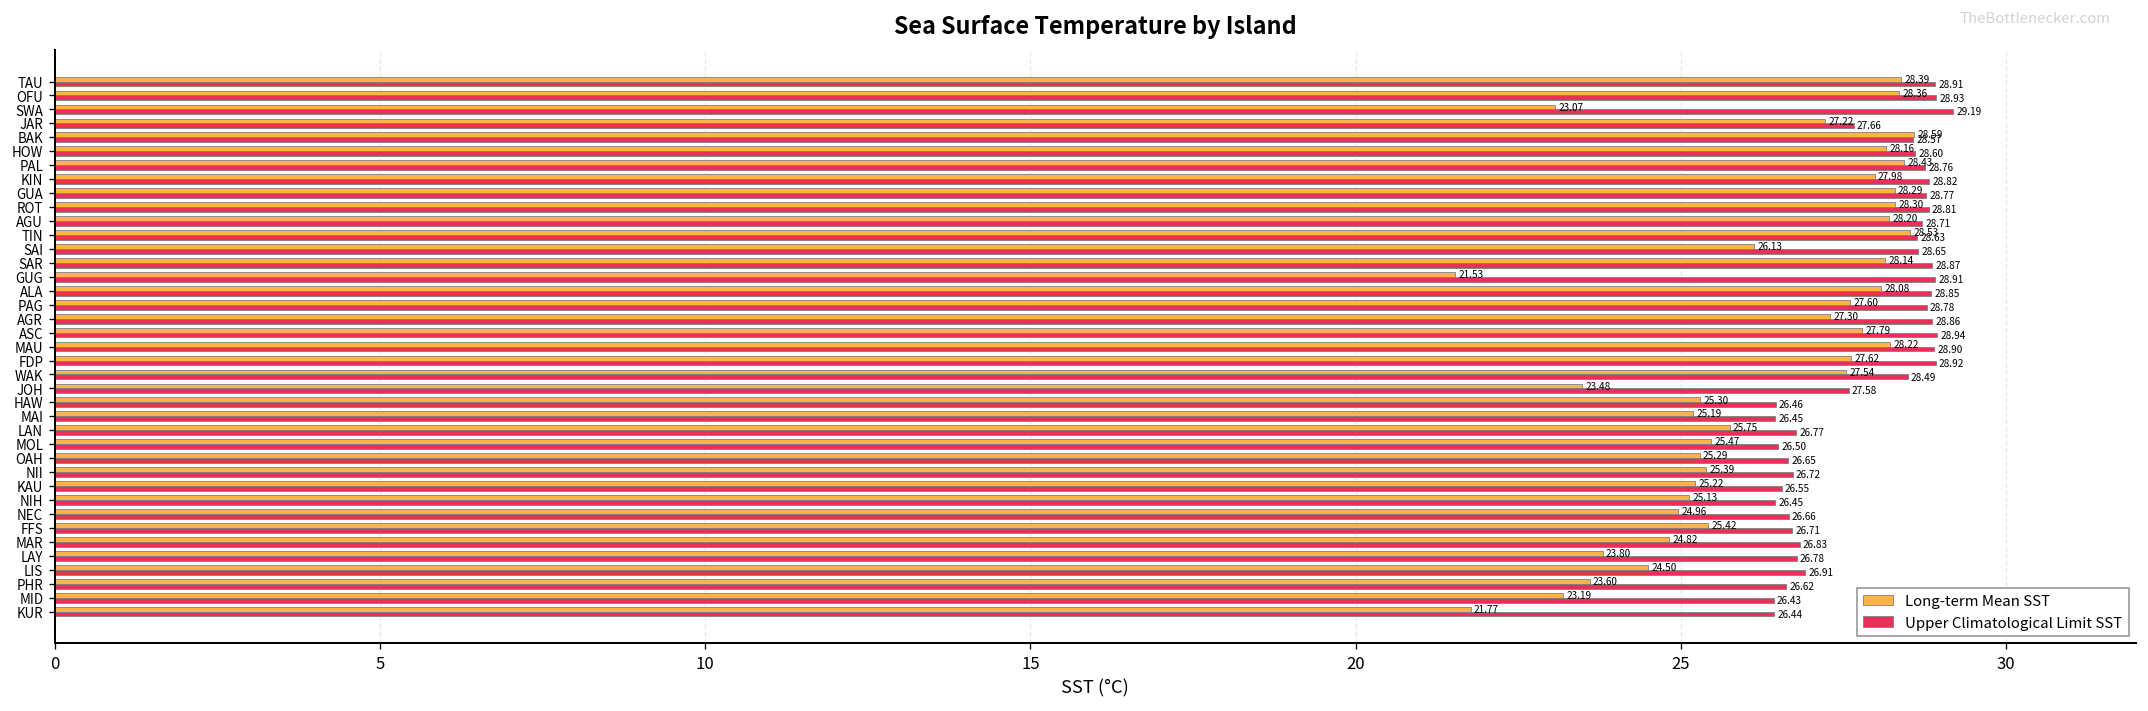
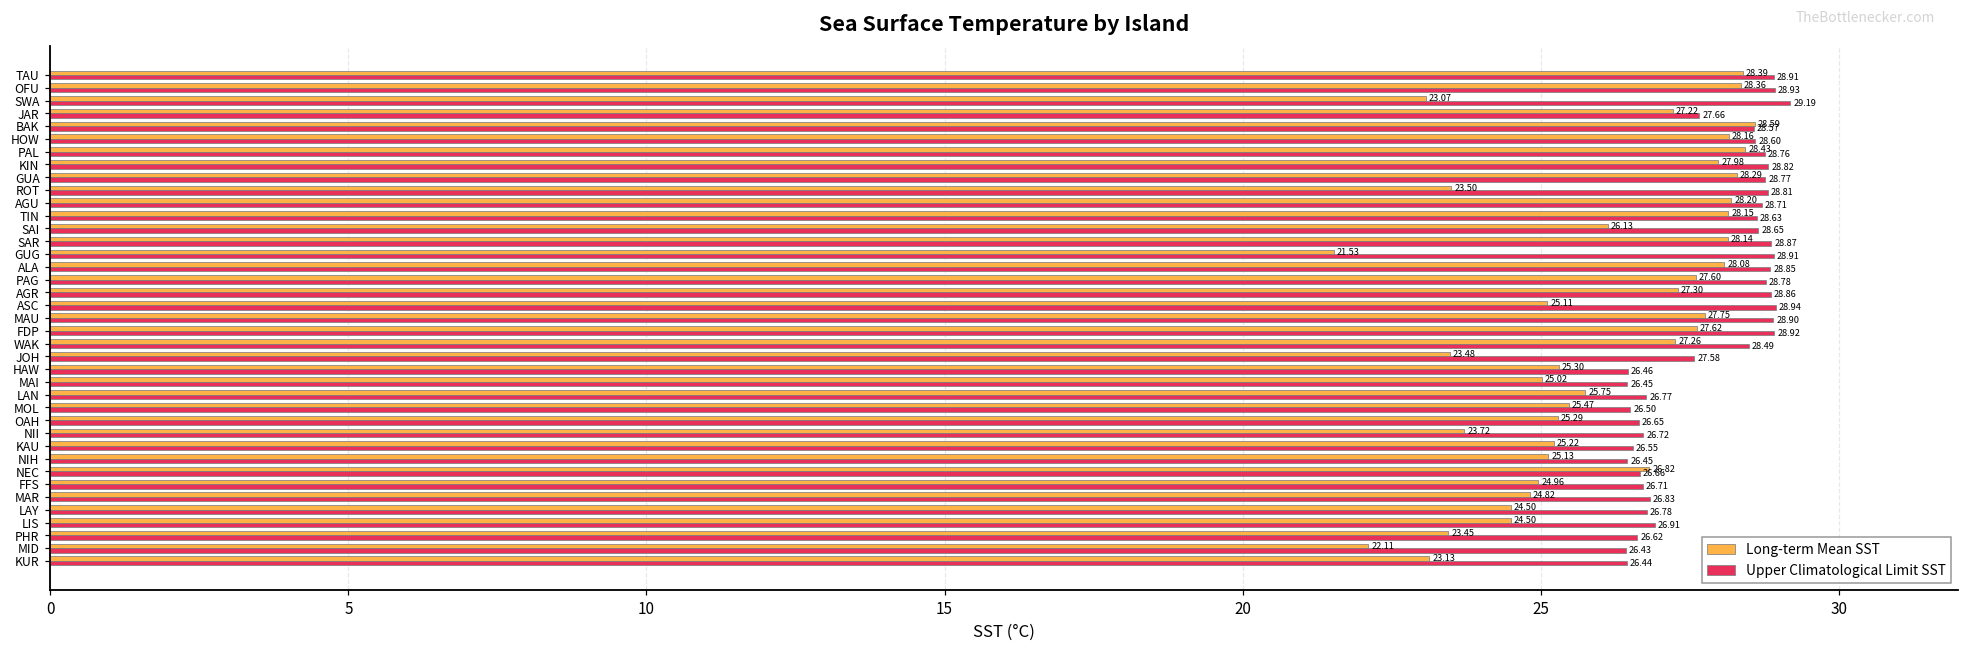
Long-term Mean SST, ROT: 28.30 -> 23.50
Long-term Mean SST, TIN: 28.53 -> 28.15
Long-term Mean SST, ASC: 27.79 -> 25.11
Long-term Mean SST, MAU: 28.22 -> 27.75
Long-term Mean SST, WAK: 27.54 -> 27.26
Long-term Mean SST, MAI: 25.19 -> 25.02
Long-term Mean SST, NII: 25.39 -> 23.72
Long-term Mean SST, NEC: 24.96 -> 26.82
Long-term Mean SST, FFS: 25.42 -> 24.96
Long-term Mean SST, LAY: 23.80 -> 24.50
Long-term Mean SST, PHR: 23.60 -> 23.45
Long-term Mean SST, MID: 23.19 -> 22.11
Long-term Mean SST, KUR: 21.77 -> 23.13
